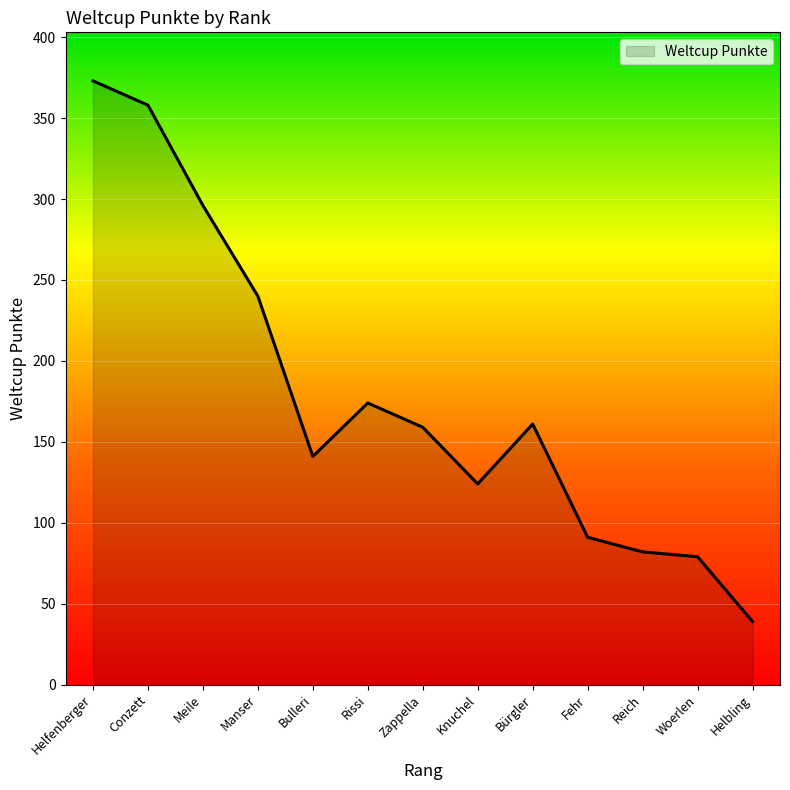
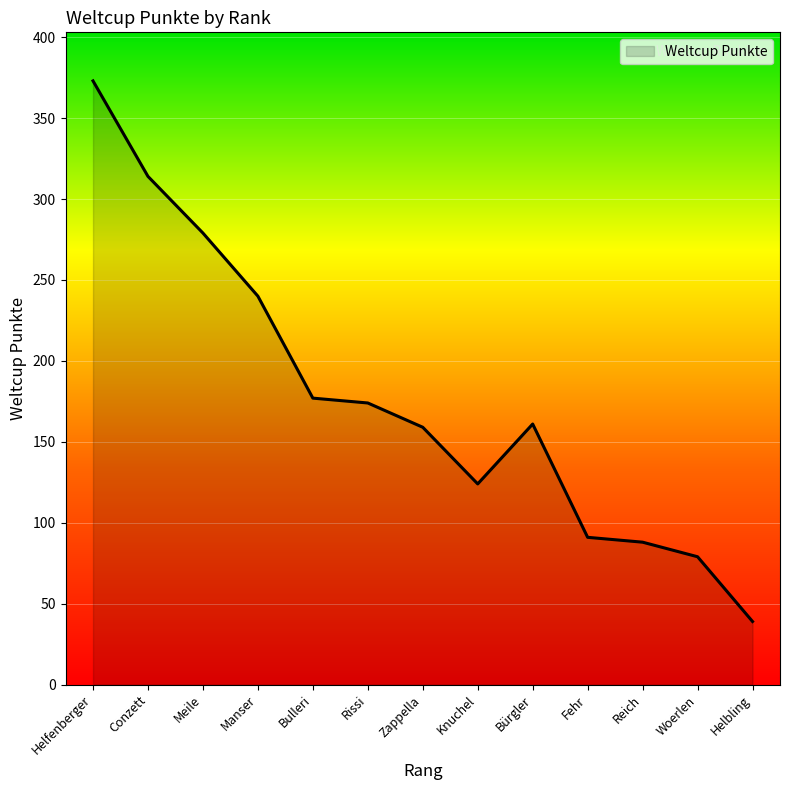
Conzett: 358 -> 314
Meile: 296 -> 279
Bulleri: 141 -> 177
Reich: 82 -> 88
